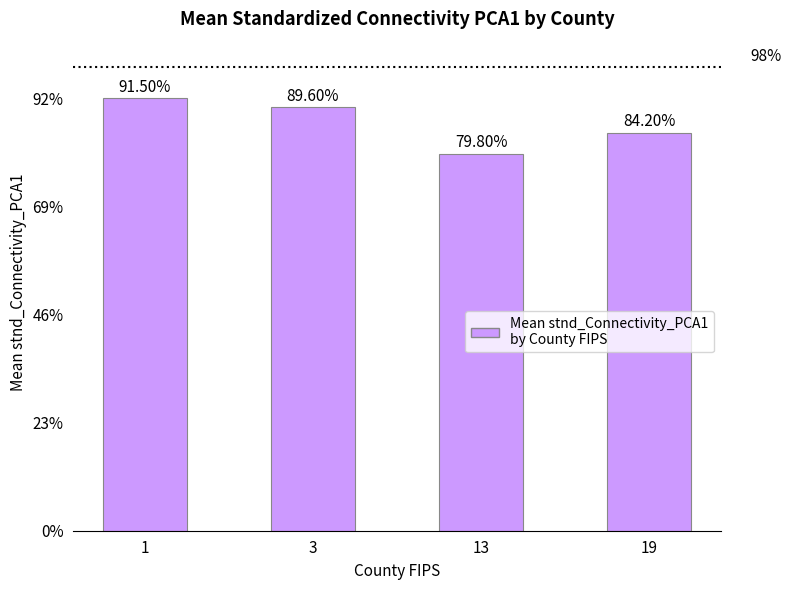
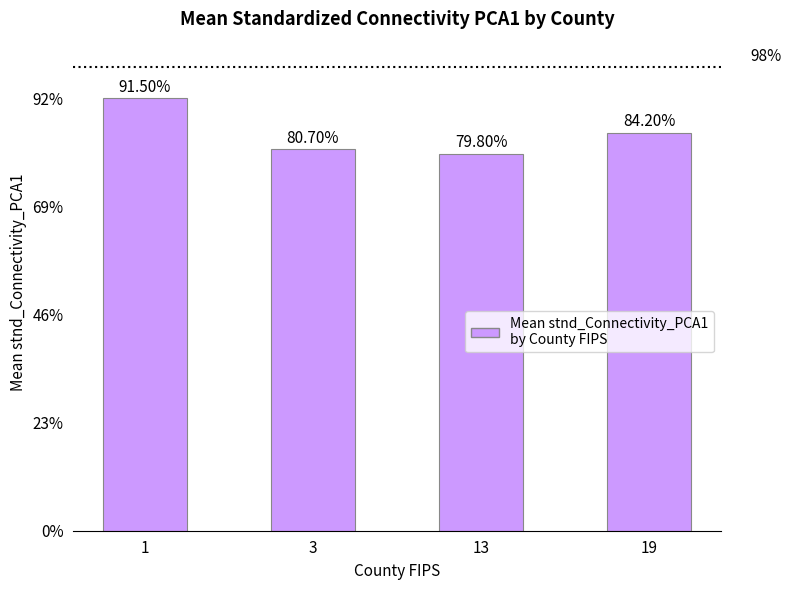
3: 89.60% -> 80.70%
